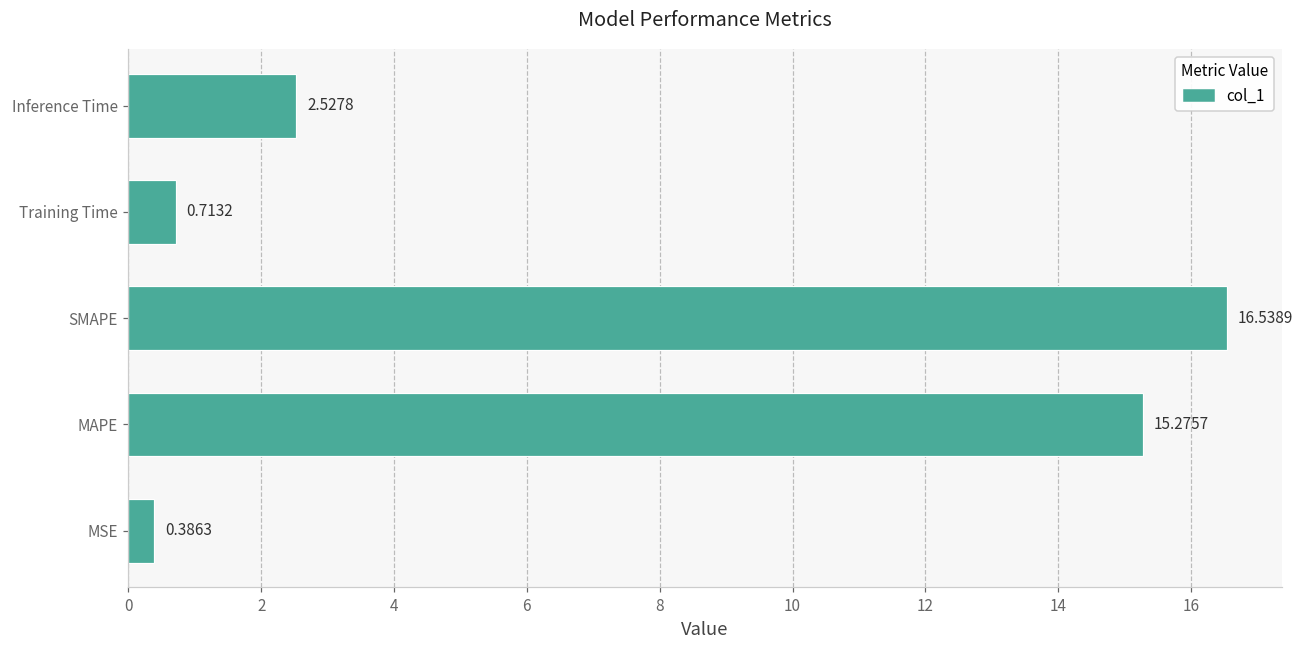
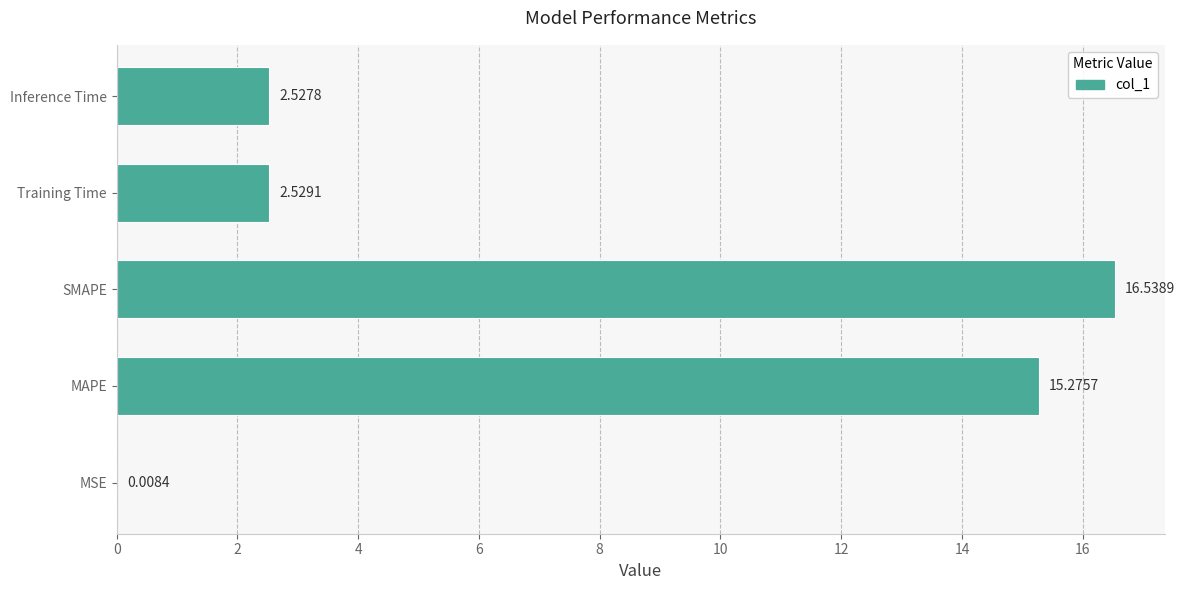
Training Time: 0.7132 -> 2.5291
MSE: 0.3863 -> 0.0084
